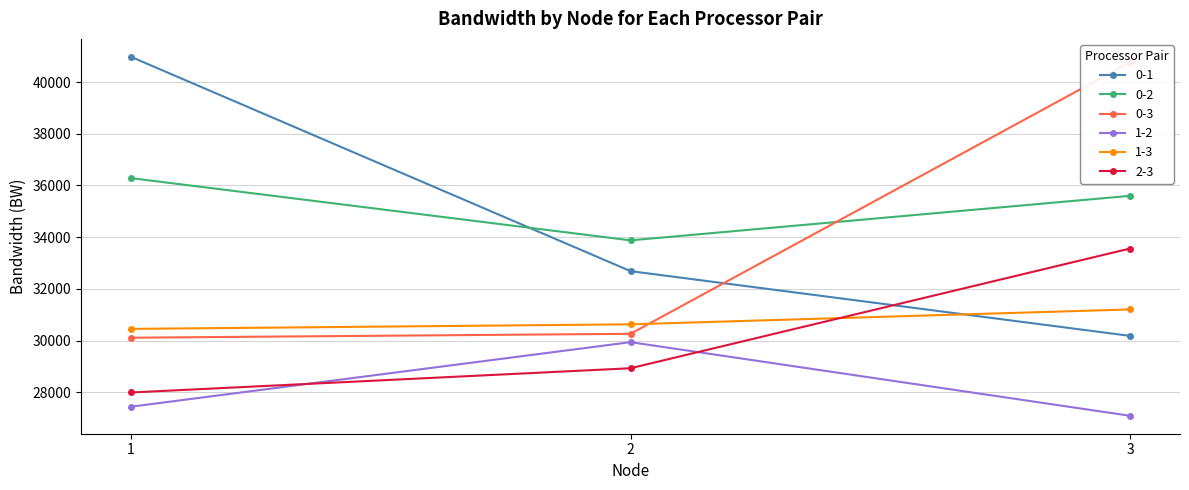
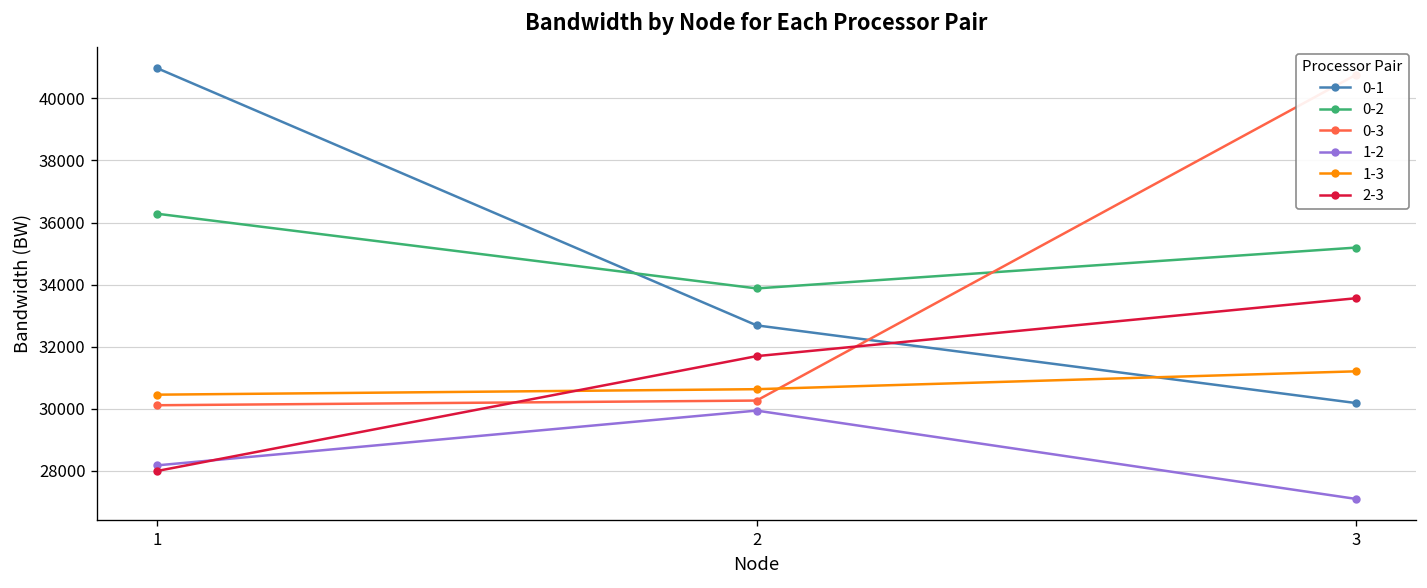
1-2, 1: 27400 -> 28200
2-3, 2: 28900 -> 31700
0-2, 3: 35600 -> 35200
